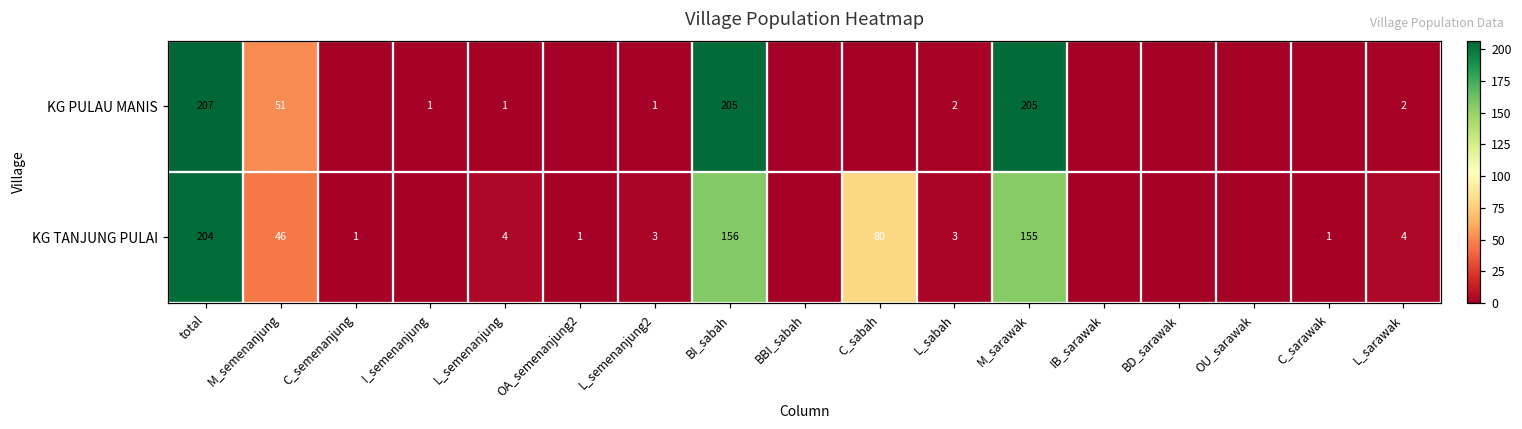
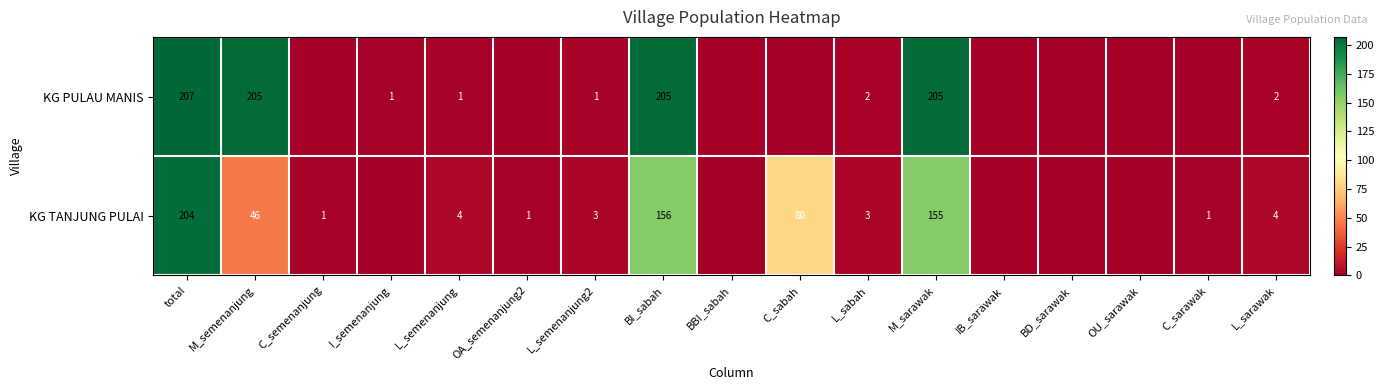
KG PULAU MANIS, M_semenanjung: 51 -> 205
